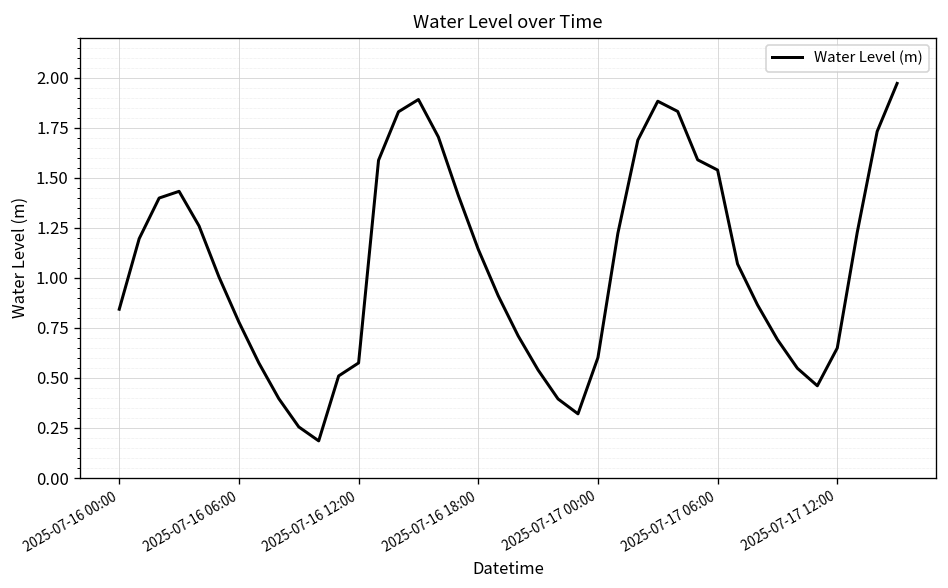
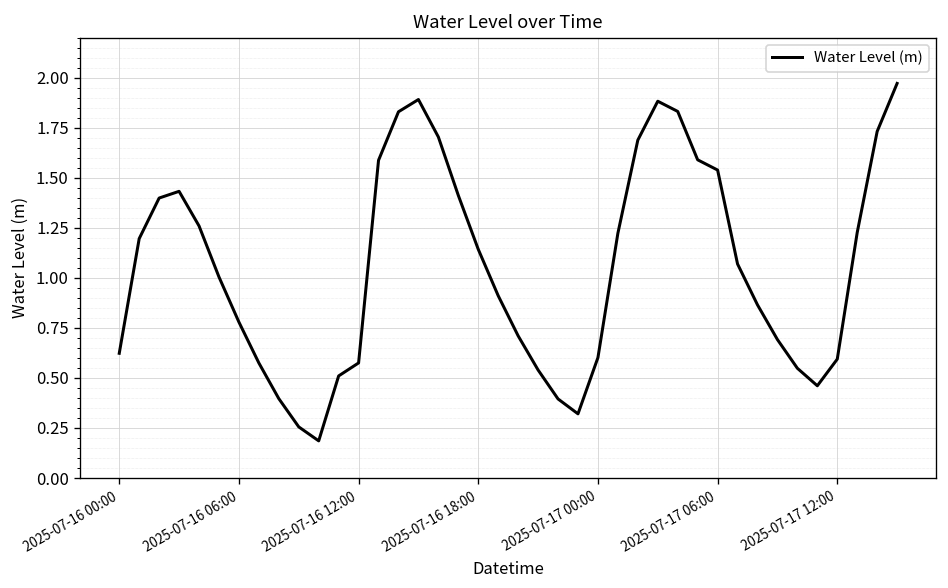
2025-07-16 00:00: 0.84 -> 0.62
2025-07-17 12:00: 0.65 -> 0.59
